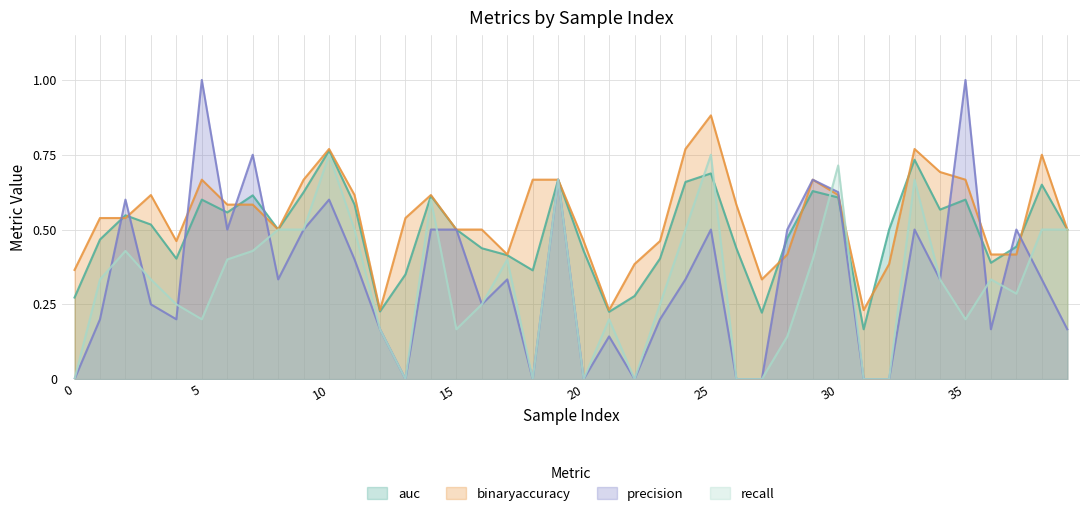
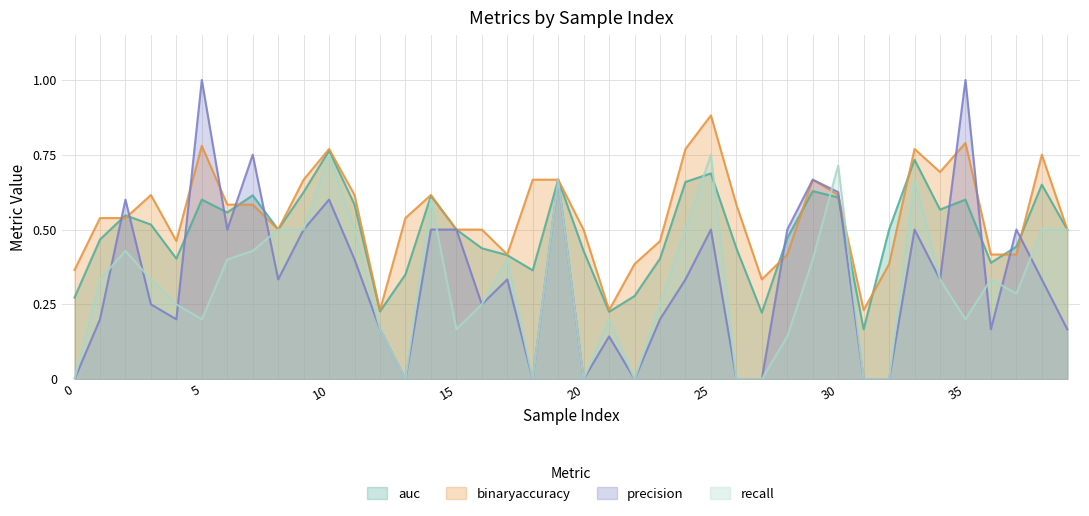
binaryaccuracy, 5: 0.67 -> 0.78
binaryaccuracy, 20: 0.46 -> 0.50
binaryaccuracy, 35: 0.67 -> 0.79
